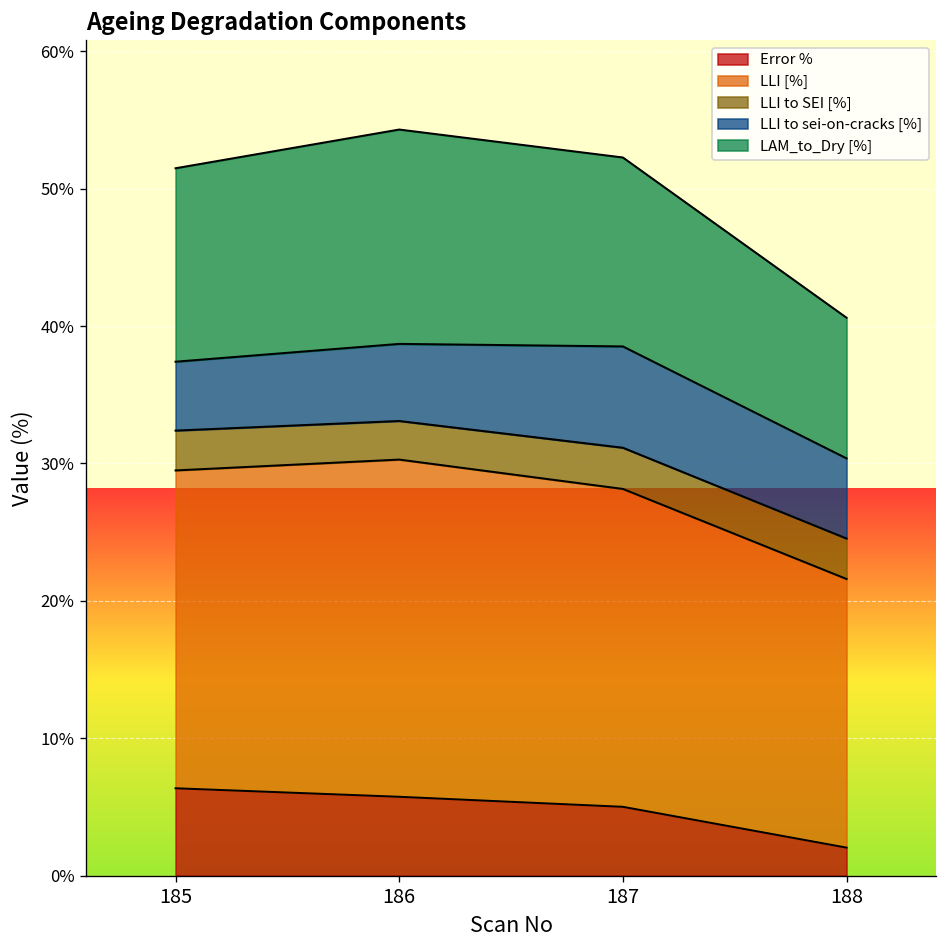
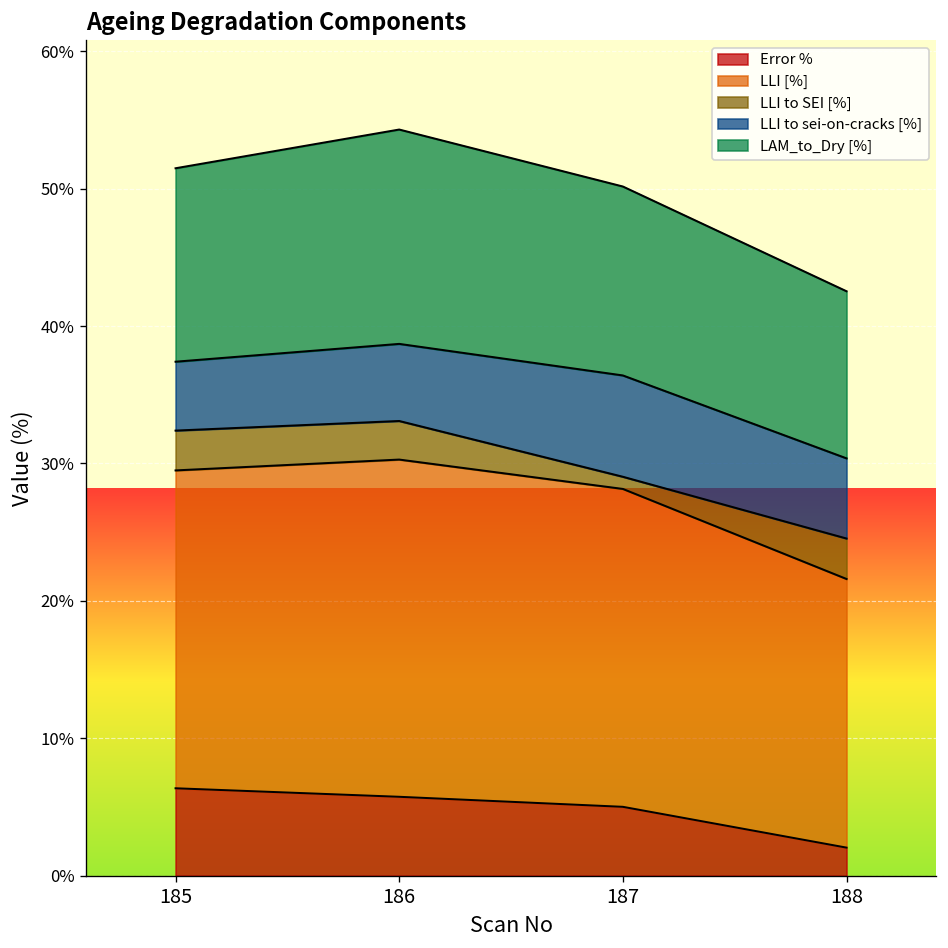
LLI to SEI [%], 187: 3.0% -> 0.9%
LAM_to_Dry [%], 188: 10.2% -> 12.2%
